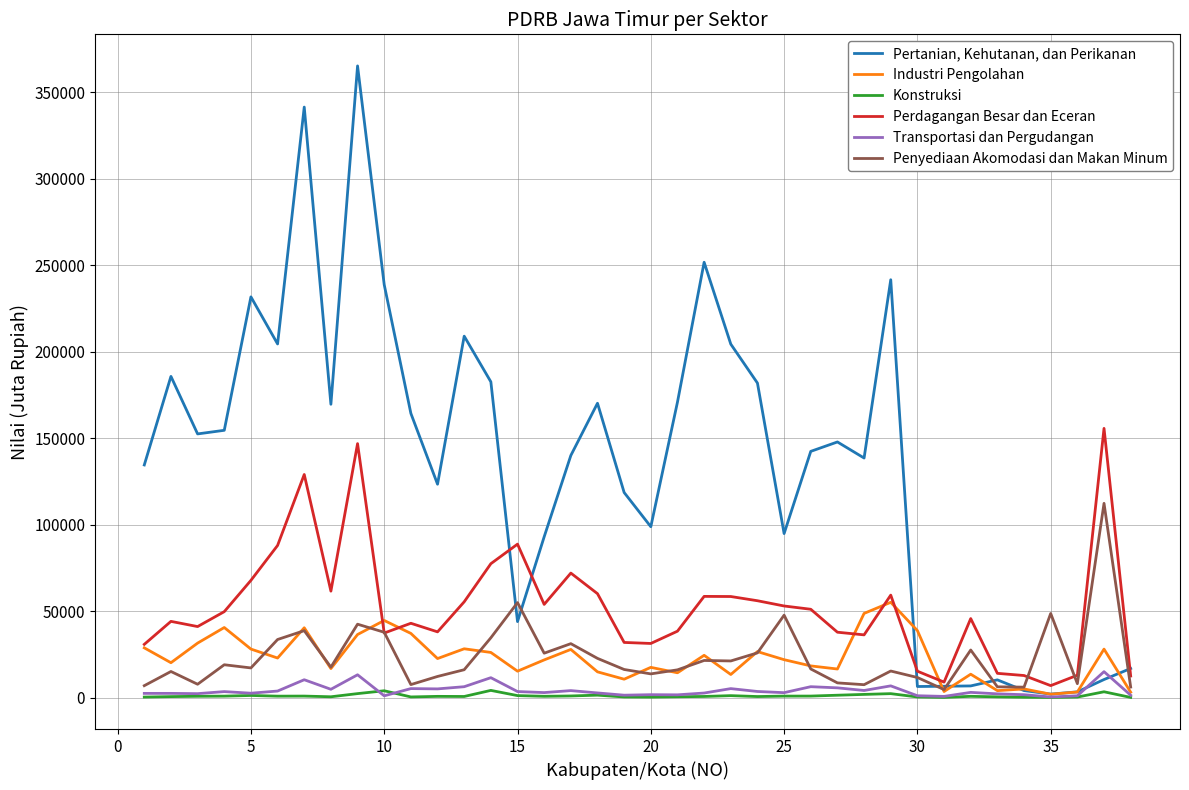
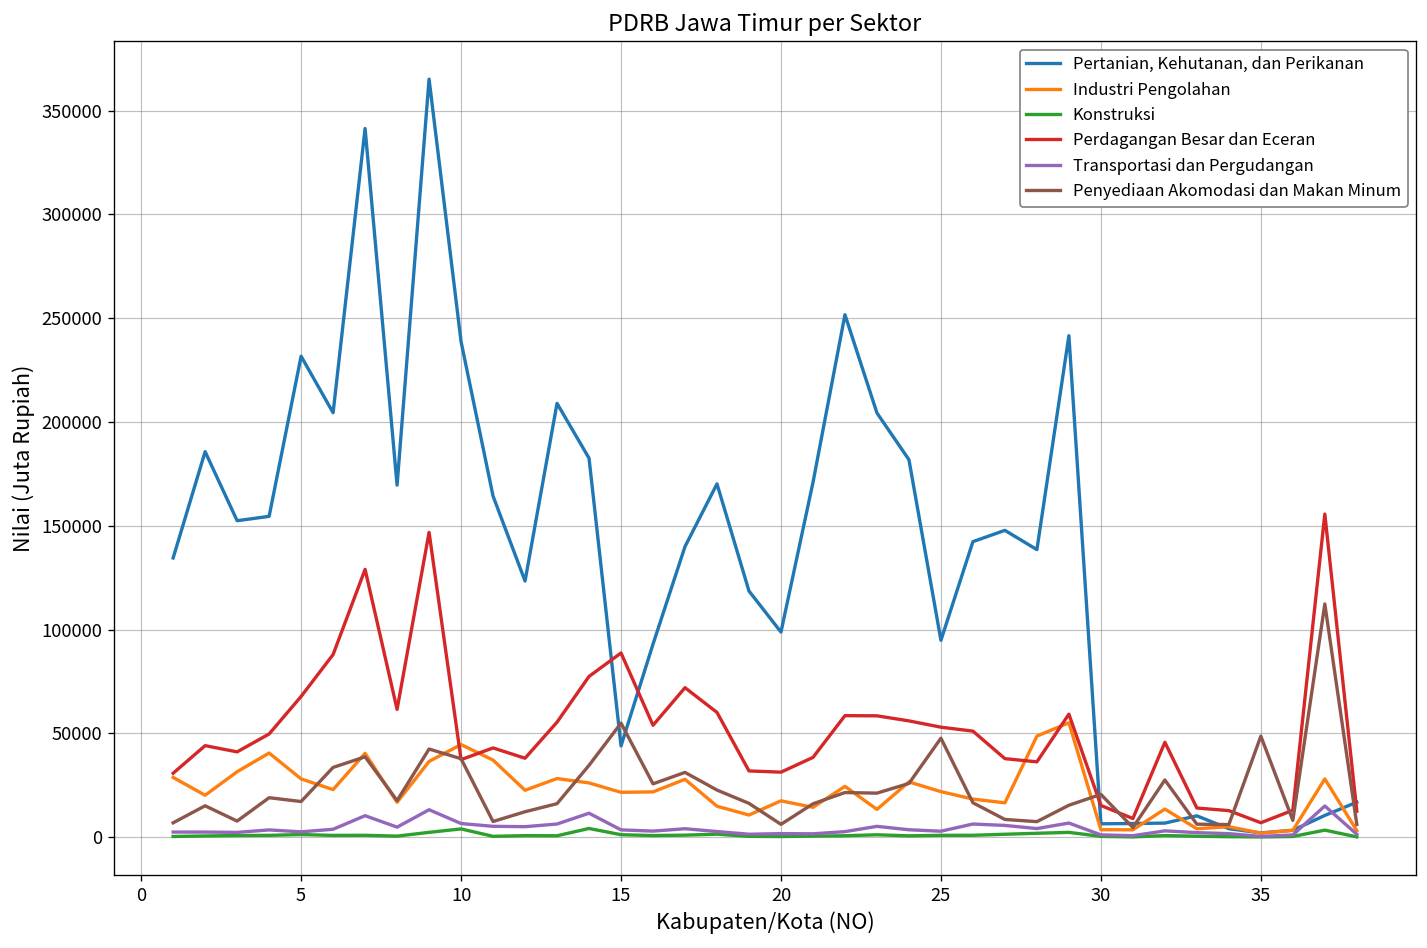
Transportasi dan Pergudangan, 10: 1000 -> 7000
Industri Pengolahan, 15: 15000 -> 22000
Penyediaan Akomodasi dan Makan Minum, 20: 14000 -> 6000
Industri Pengolahan, 30: 39000 -> 4000
Penyediaan Akomodasi dan Makan Minum, 30: 12000 -> 21000
